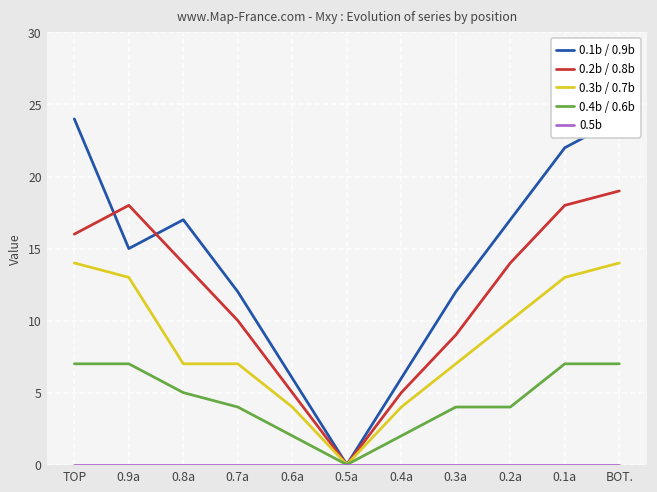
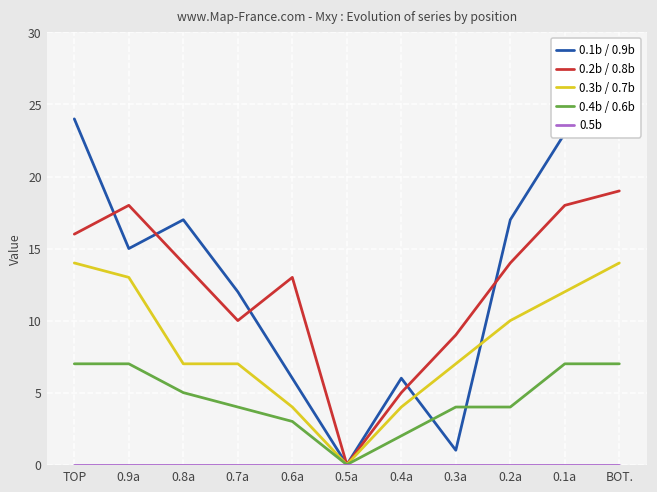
0.2b / 0.8b, 0.6a: 5 -> 13
0.4b / 0.6b, 0.6a: 2 -> 3
0.1b / 0.9b, 0.3a: 12 -> 1
0.1b / 0.9b, 0.1a: 22 -> 23
0.3b / 0.7b, 0.1a: 13 -> 12
